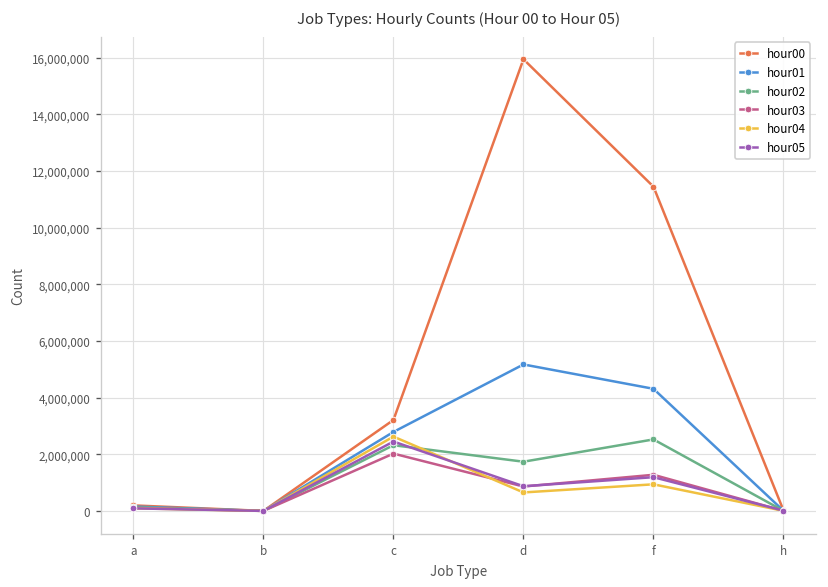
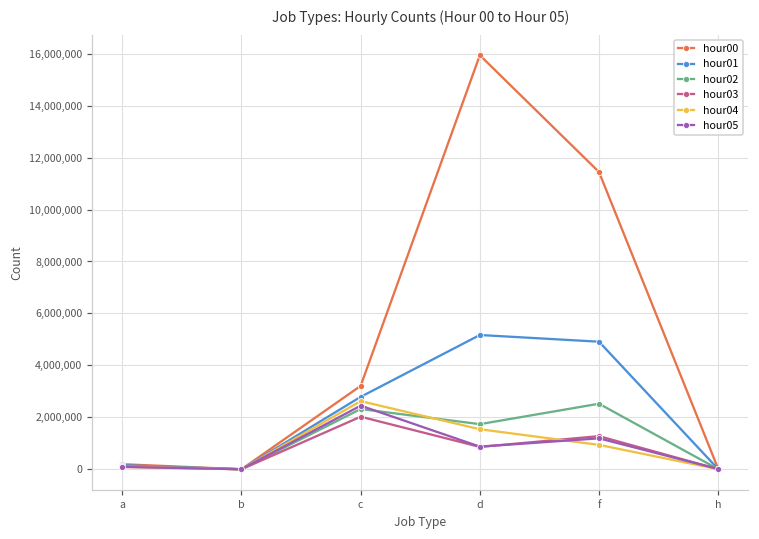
hour04, d: 700,000 -> 1,500,000
hour01, f: 4,300,000 -> 4,900,000
